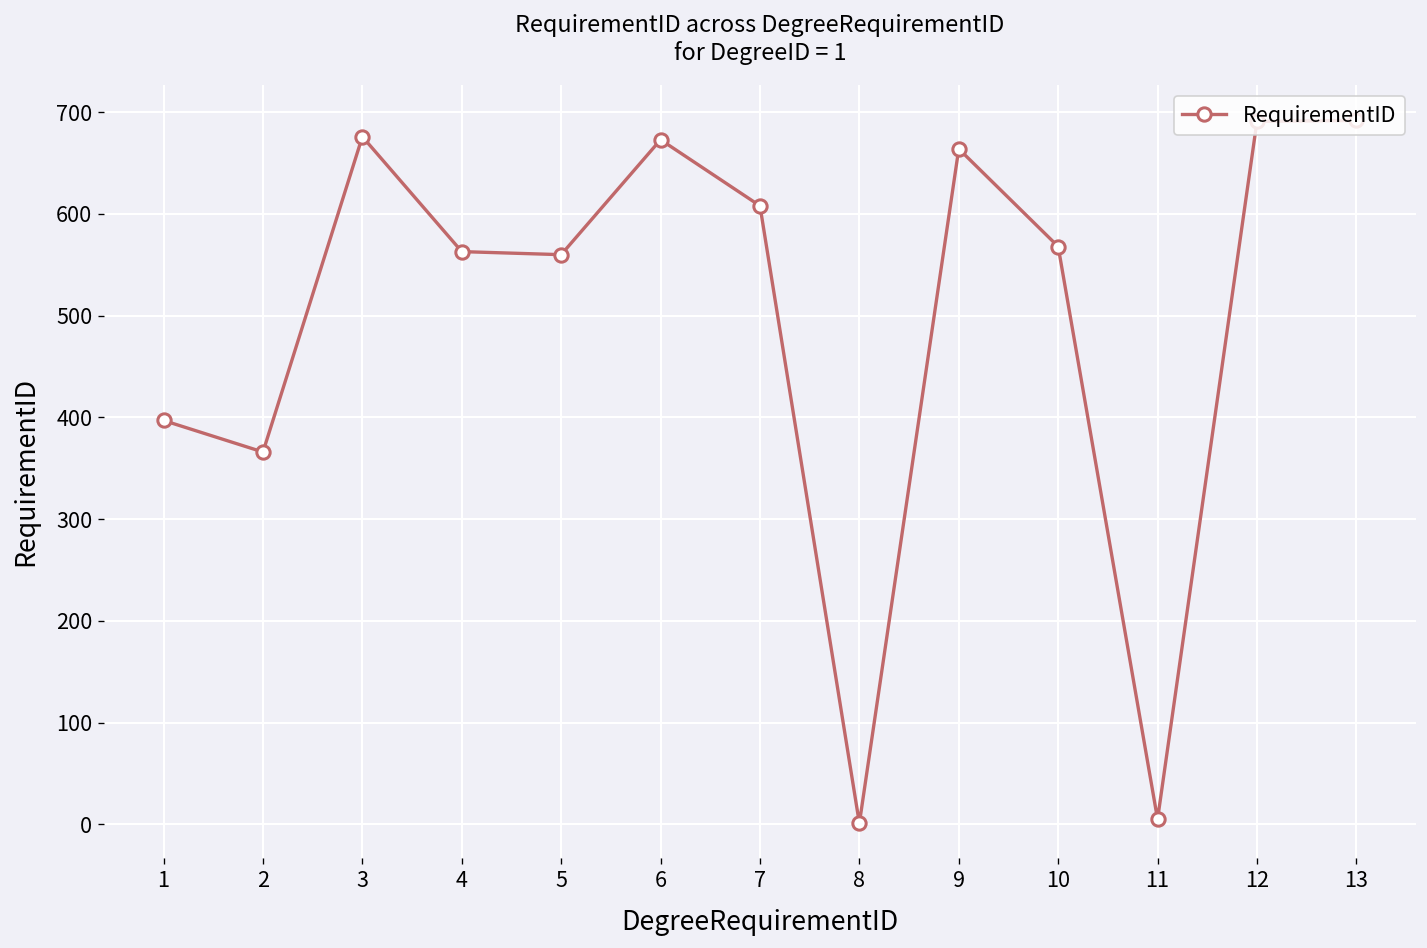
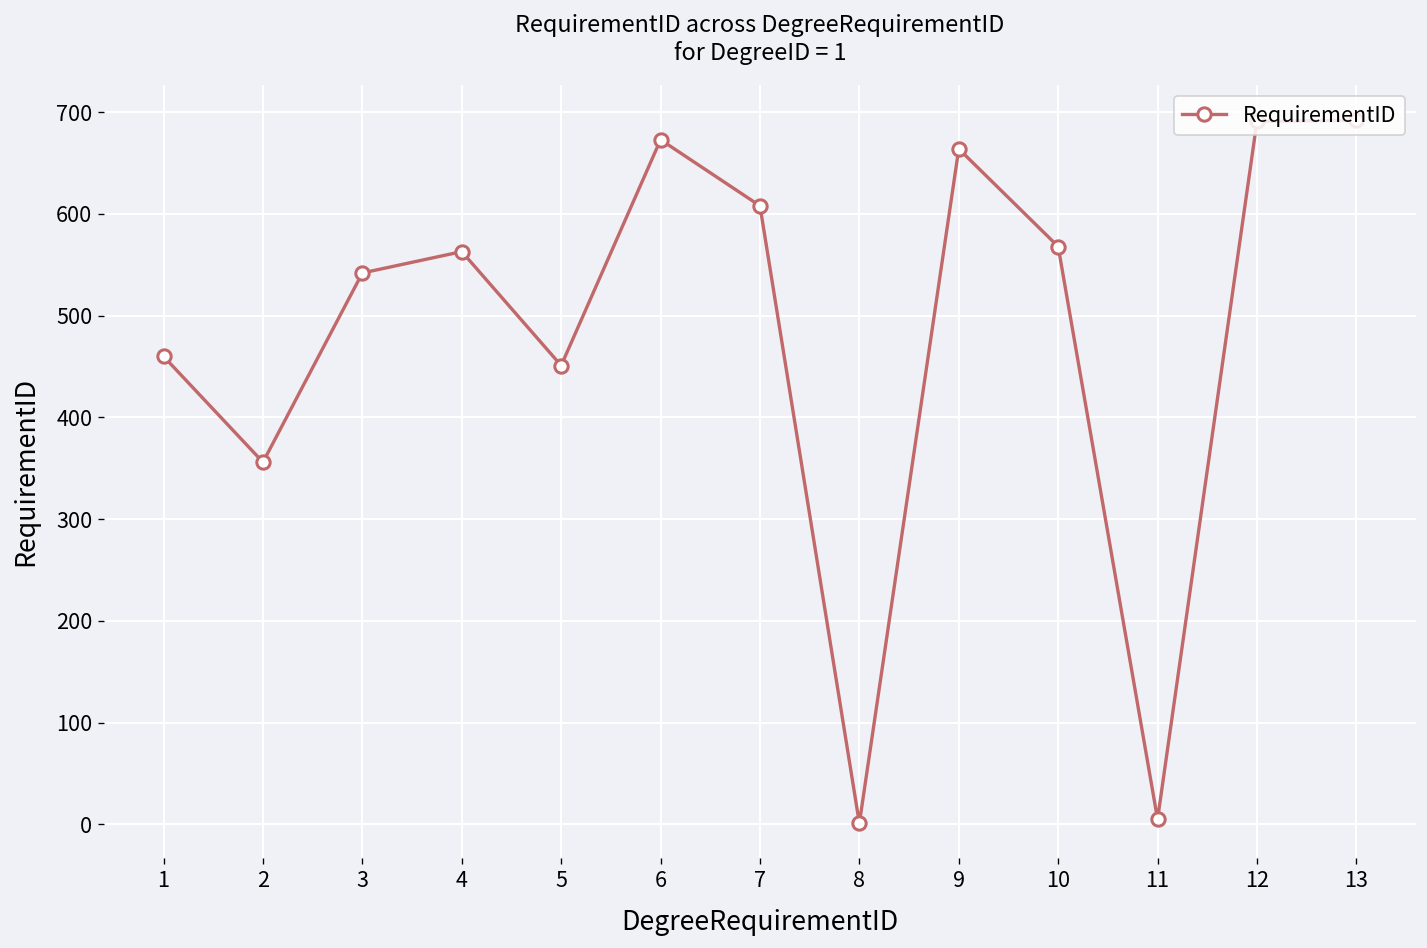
1: 400 -> 460
2: 370 -> 360
3: 680 -> 540
5: 560 -> 450
